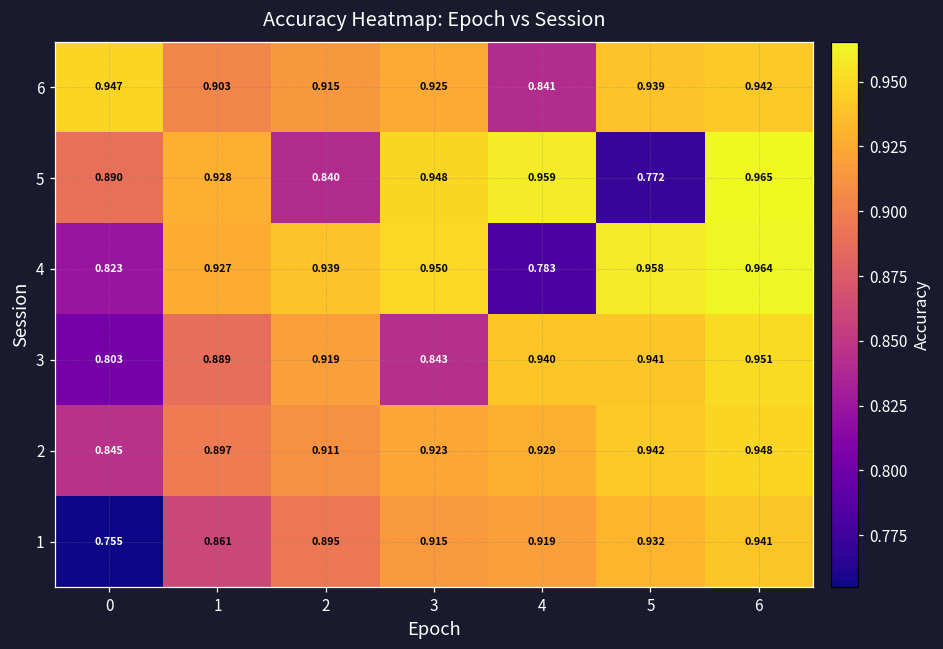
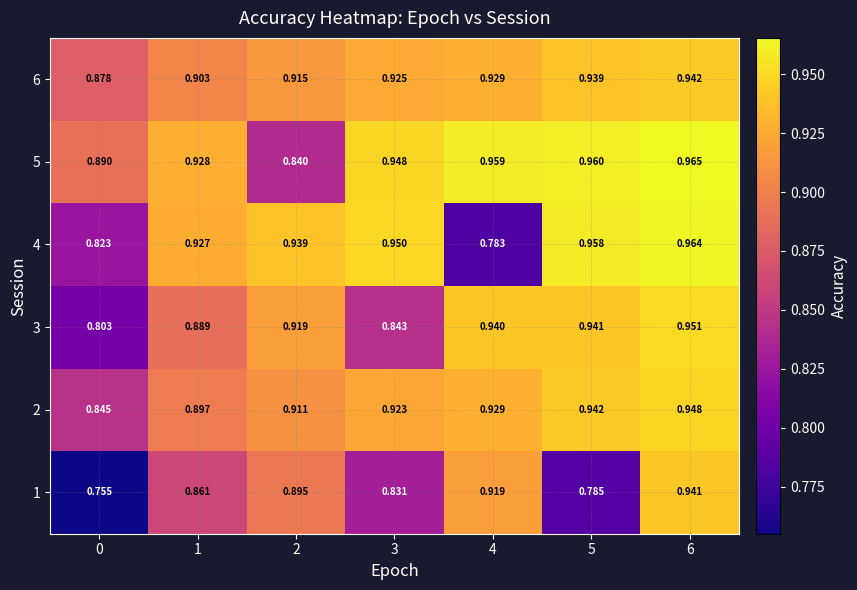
6, 0: 0.947 -> 0.878
6, 4: 0.841 -> 0.929
5, 5: 0.772 -> 0.960
1, 3: 0.915 -> 0.831
1, 5: 0.932 -> 0.785
